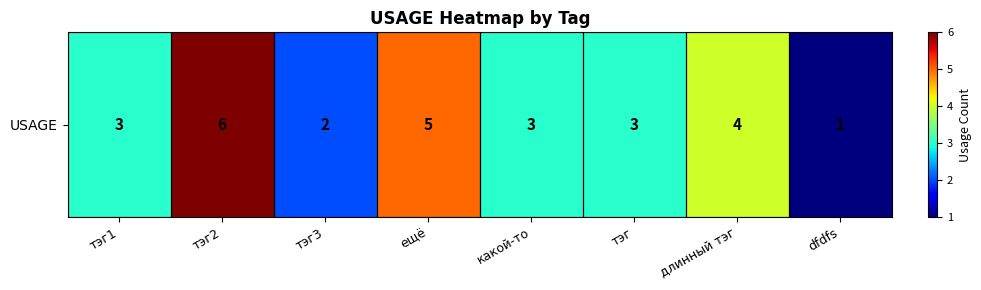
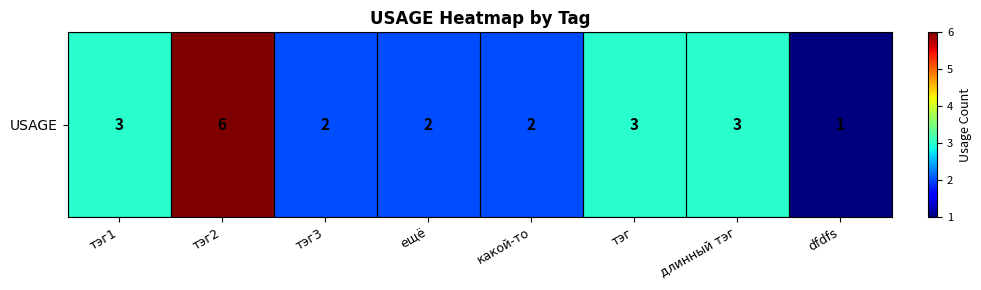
USAGE, ещё: 5 -> 2
USAGE, какой-то: 3 -> 2
USAGE, длинный тэг: 4 -> 3
